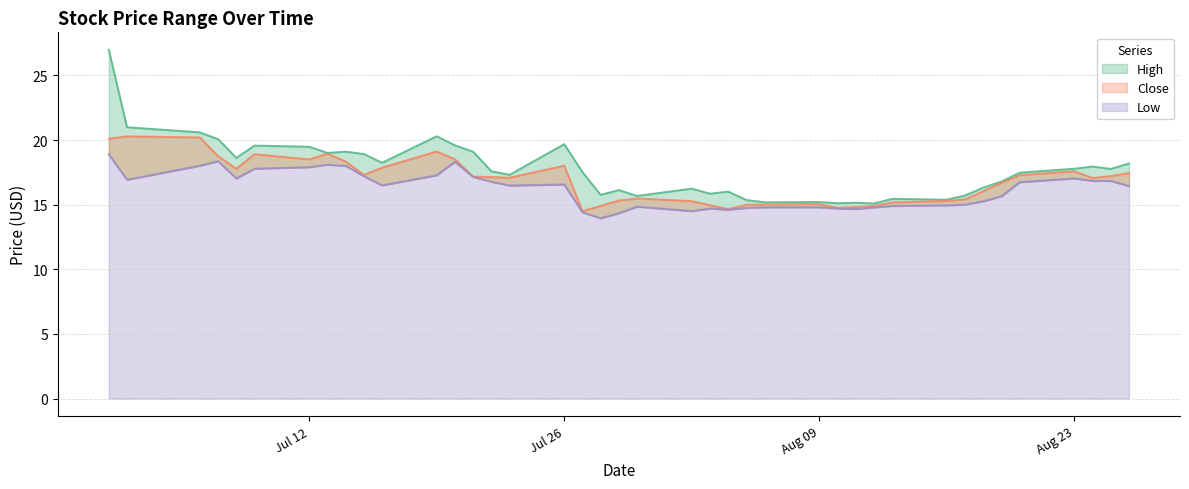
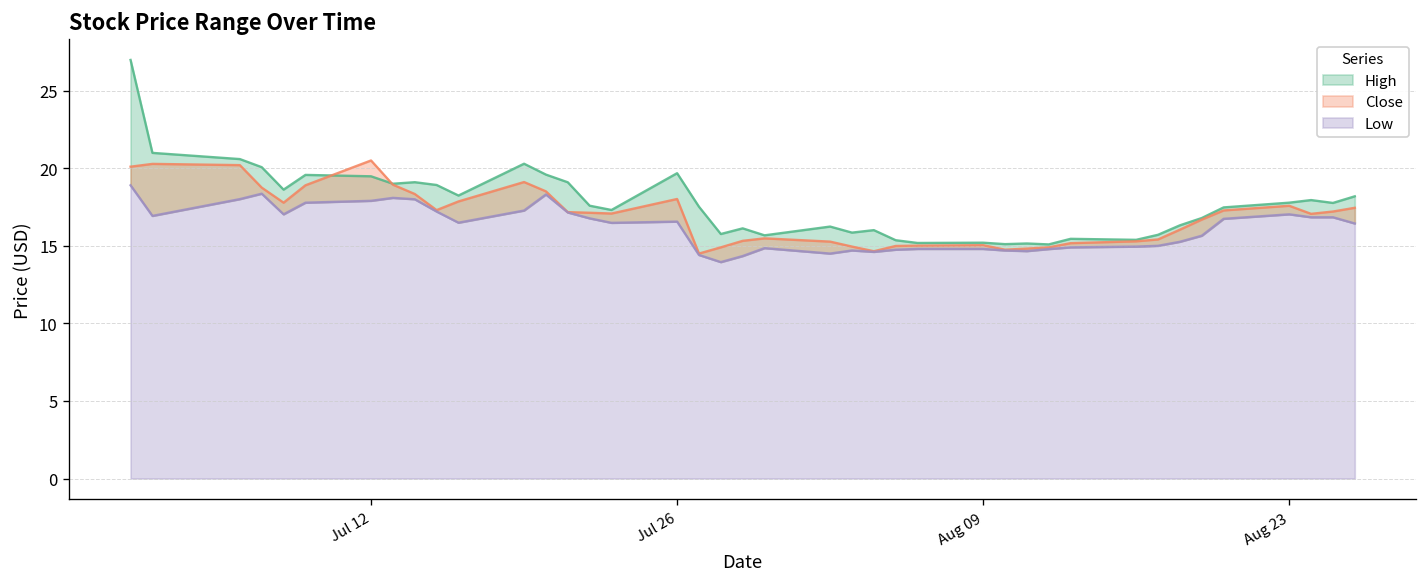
Close, Jul 12: 18.5 -> 20.5
